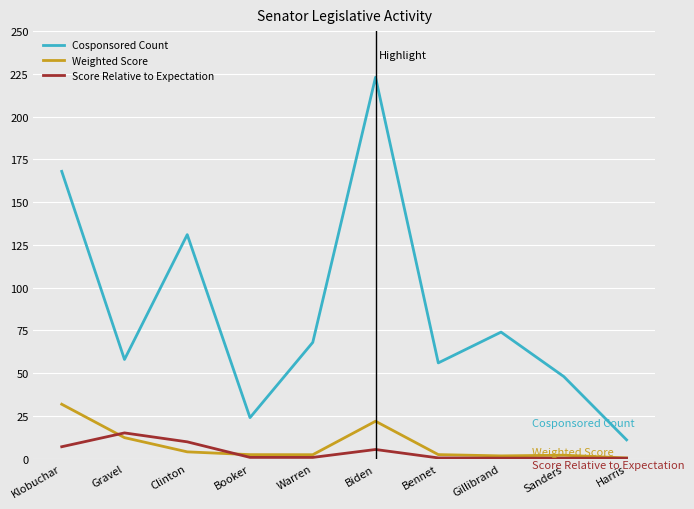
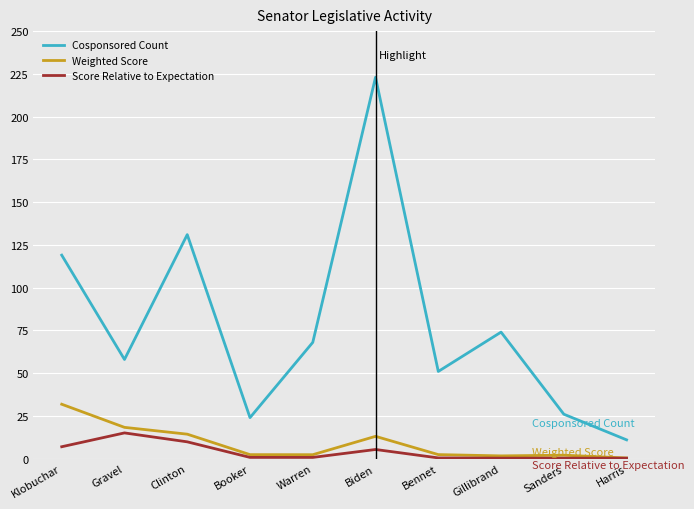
Cosponsored Count, Klobuchar: 168 -> 119
Weighted Score, Gravel: 12 -> 18
Weighted Score, Clinton: 4 -> 14
Weighted Score, Biden: 22 -> 13
Cosponsored Count, Bennet: 56 -> 51
Cosponsored Count, Sanders: 48 -> 26
